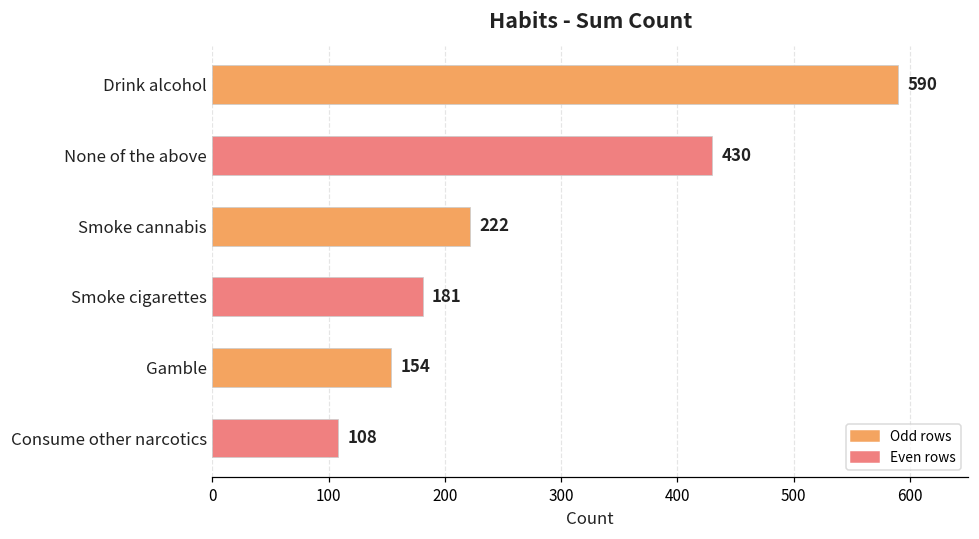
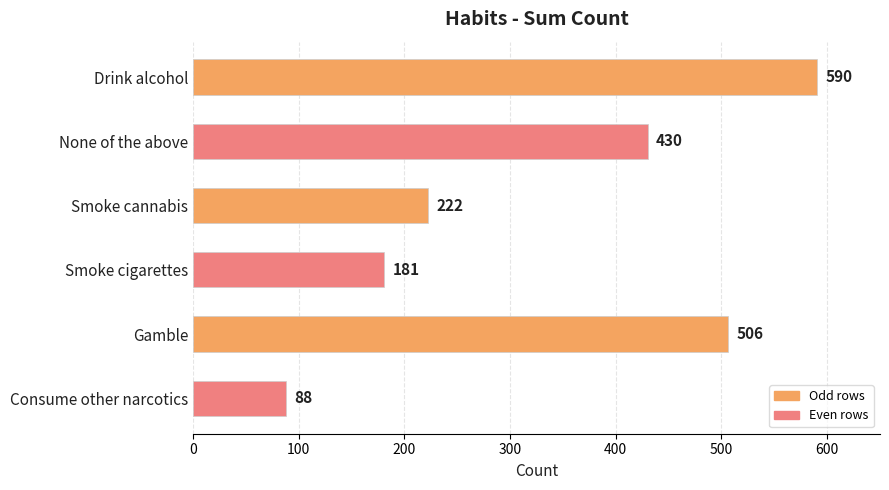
Gamble: 154 -> 506
Consume other narcotics: 108 -> 88
